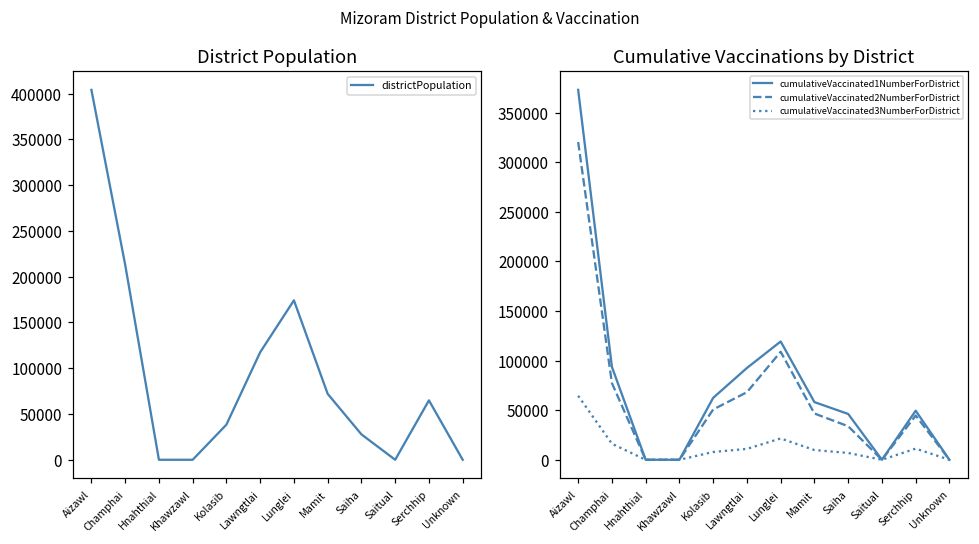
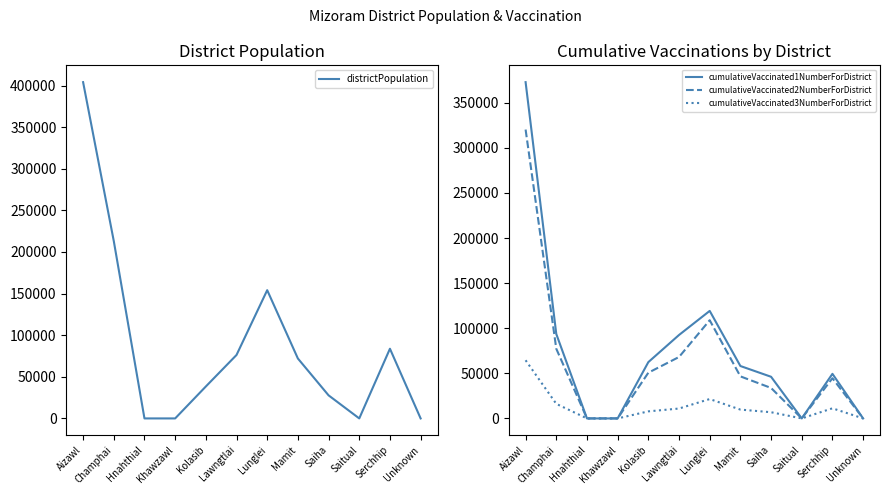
District Population, Lawngtlai: 120000 -> 80000
District Population, Lunglei: 170000 -> 150000
District Population, Serchhip: 60000 -> 80000
